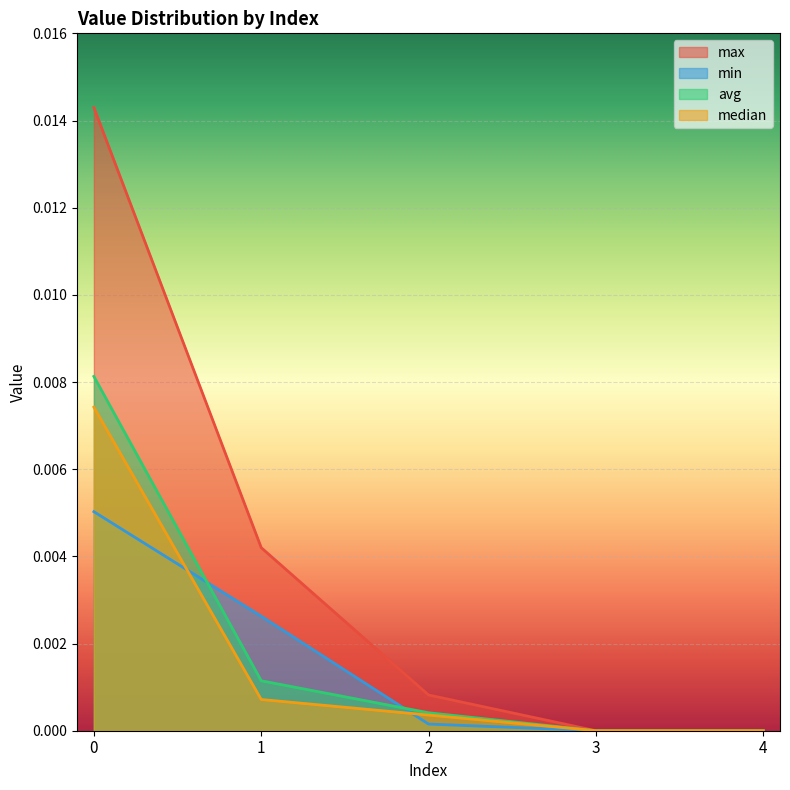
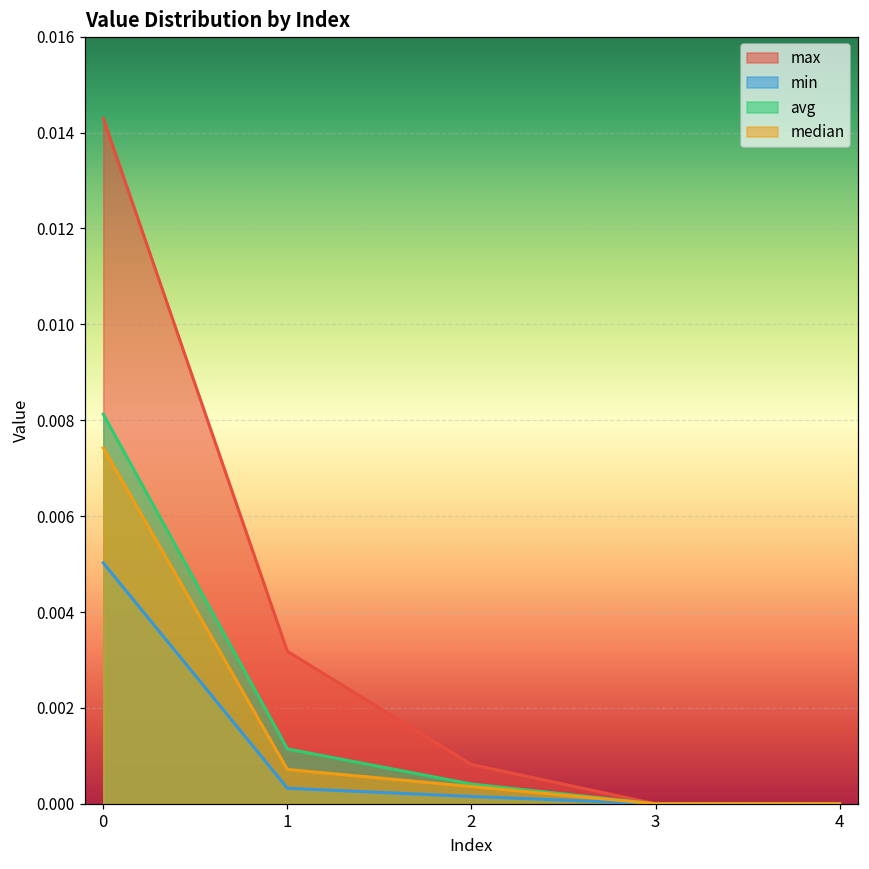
max, 1: 0.0042 -> 0.0032
min, 1: 0.0026 -> 0.0003
